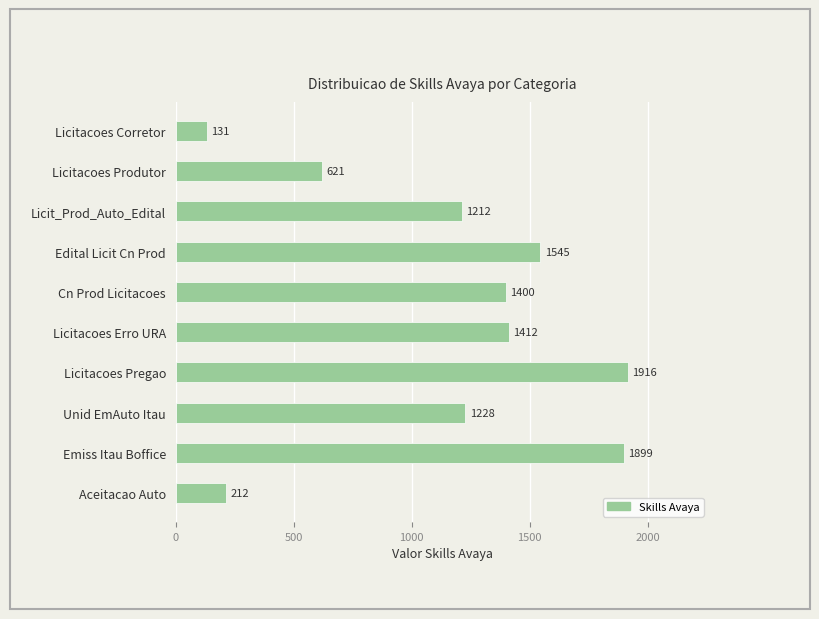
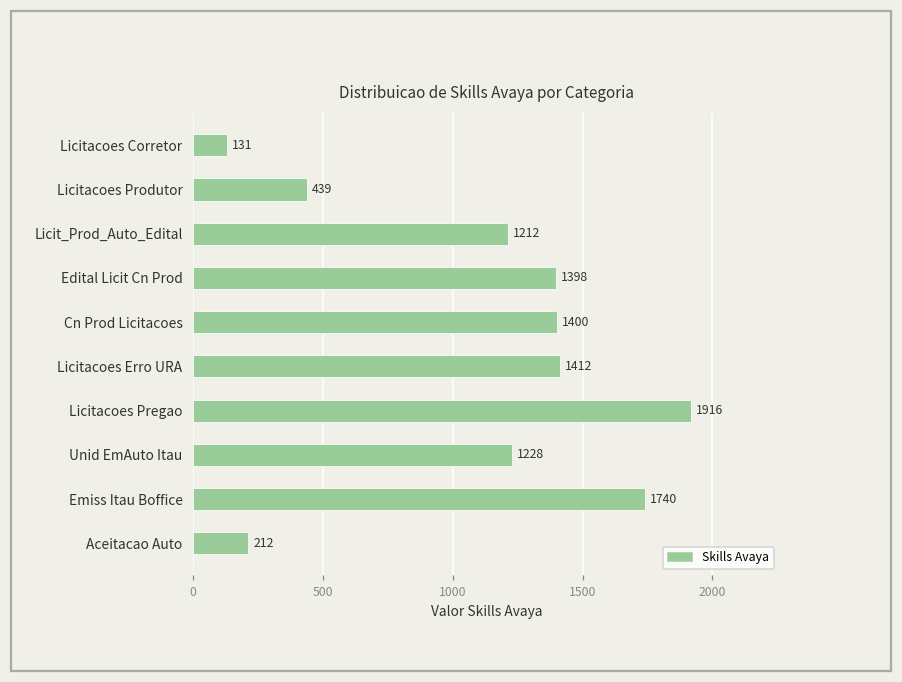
Licitacoes Produtor: 621 -> 439
Edital Licit Cn Prod: 1545 -> 1398
Emiss Itau Boffice: 1899 -> 1740
